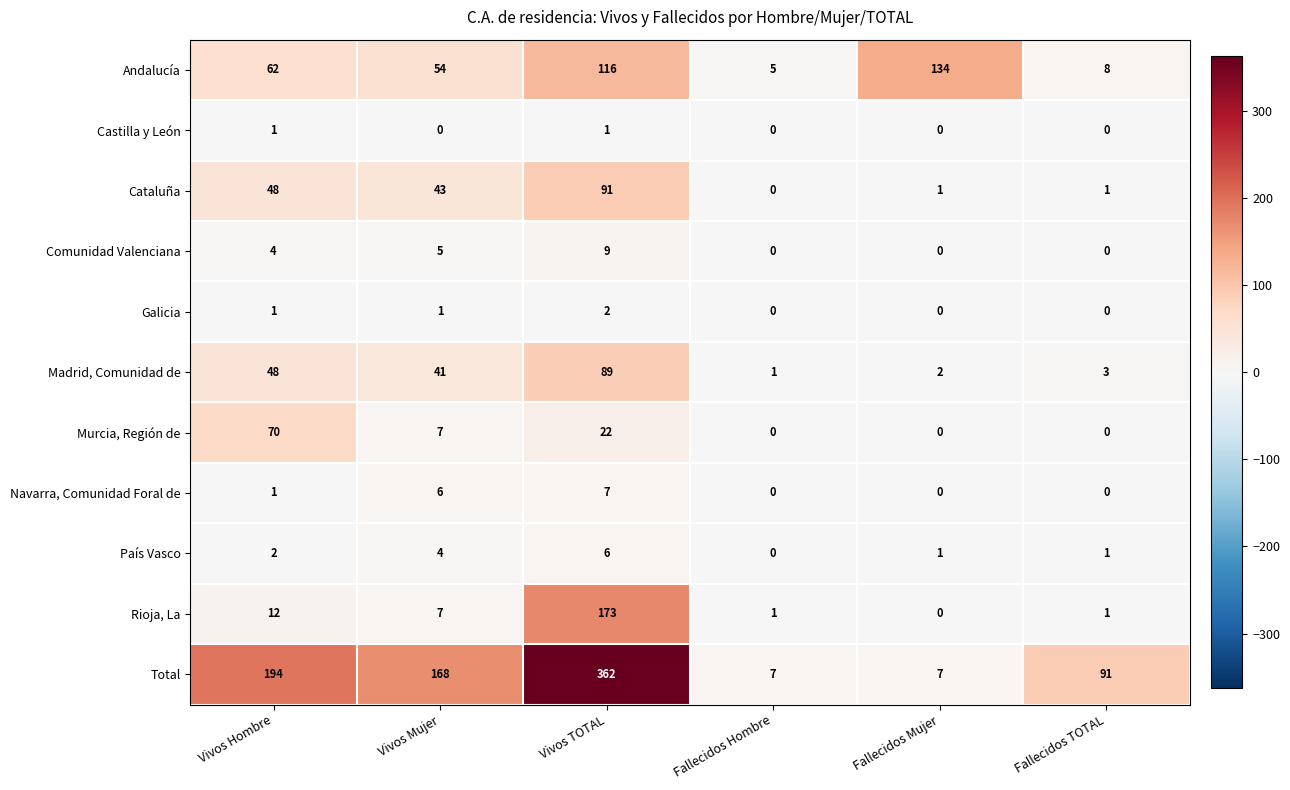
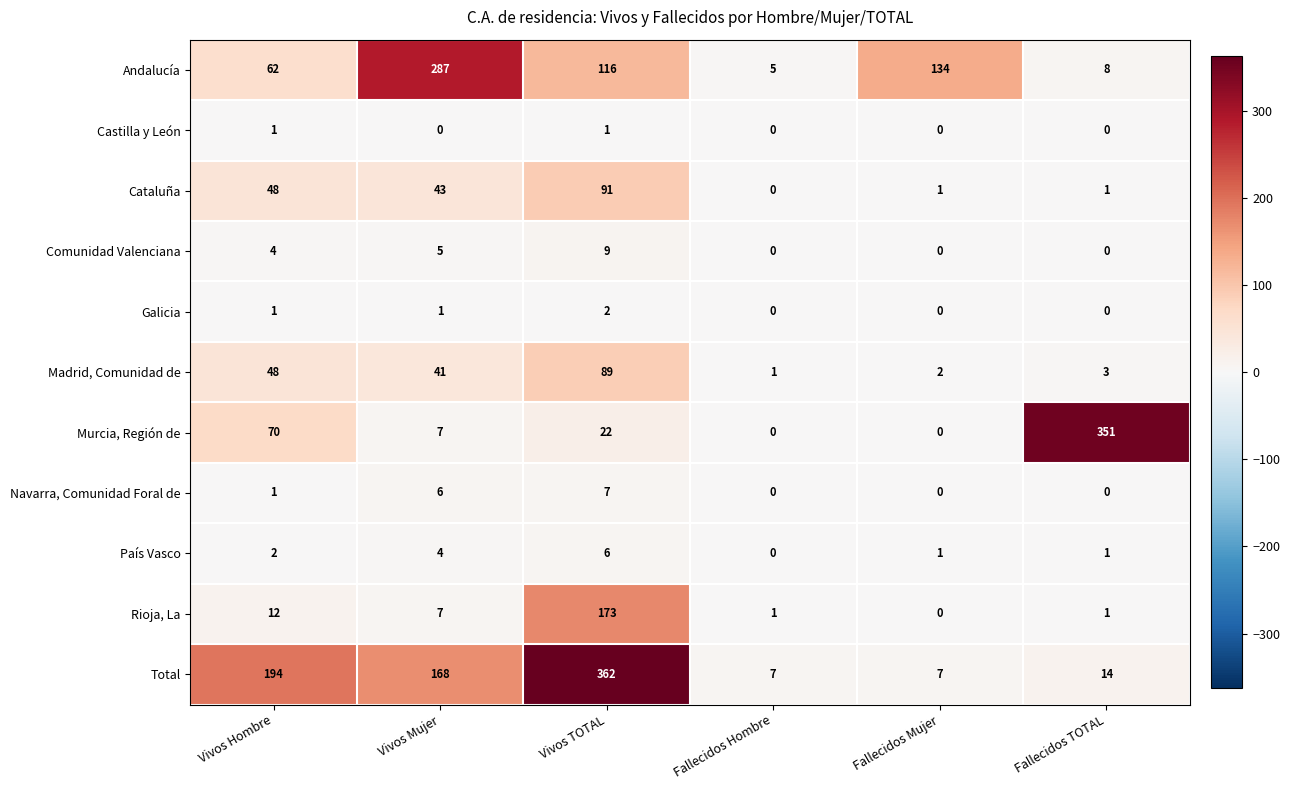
Andalucía, Vivos Mujer: 54 -> 287
Murcia, Región de, Fallecidos TOTAL: 0 -> 351
Total, Fallecidos TOTAL: 91 -> 14
